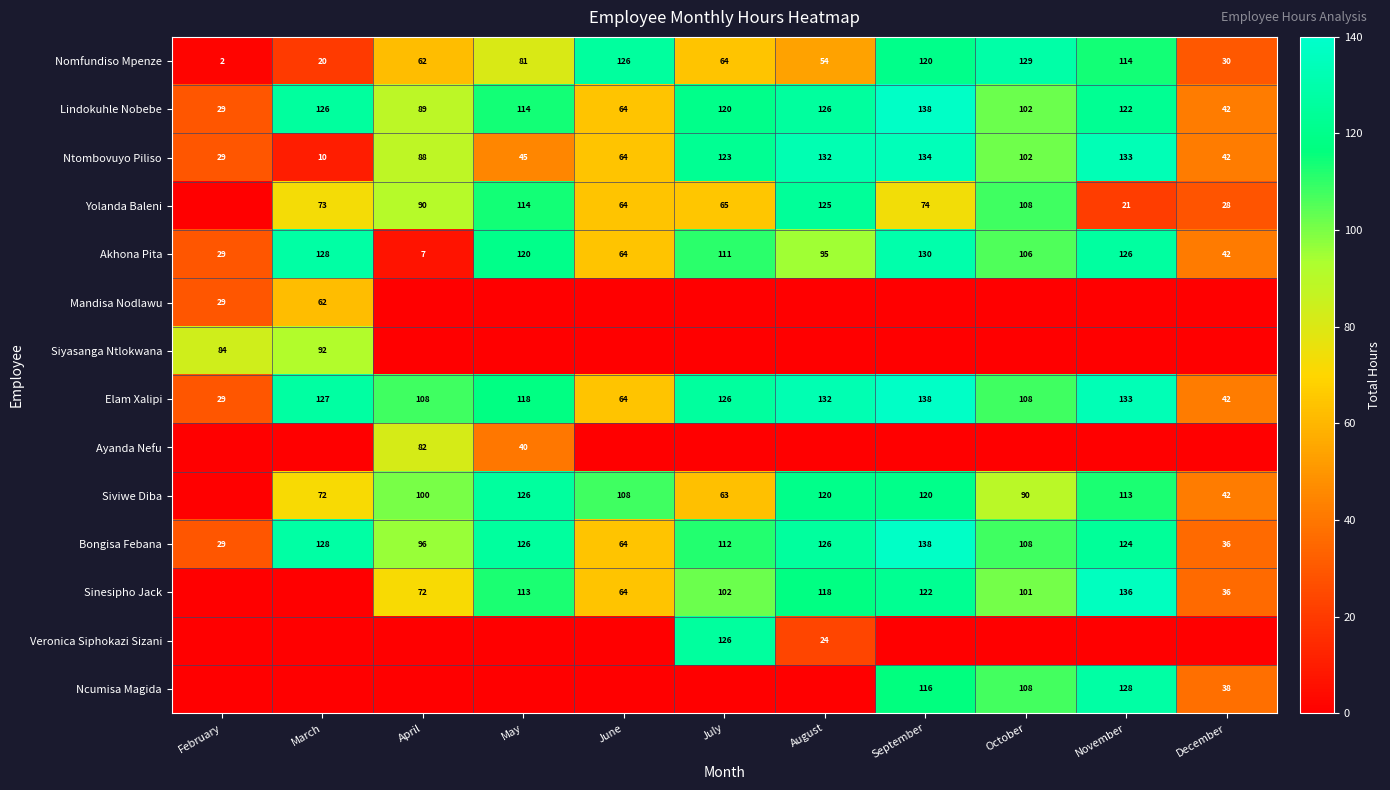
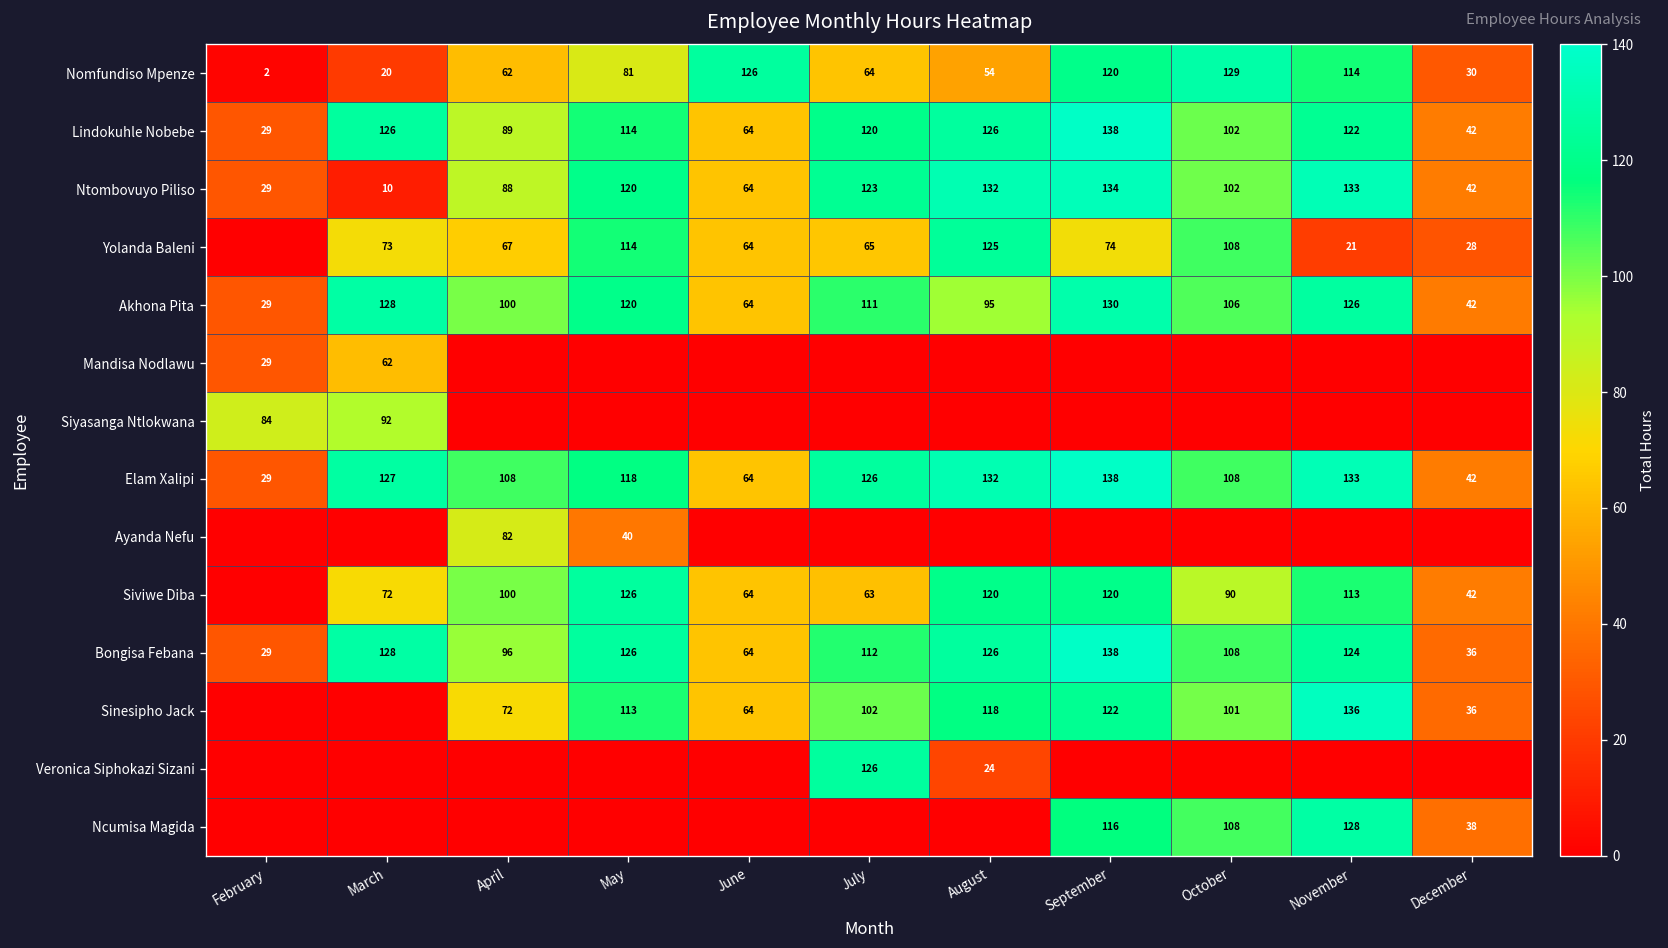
Ntombovuyo Piliso, May: 45 -> 120
Yolanda Baleni, April: 90 -> 67
Akhona Pita, April: 7 -> 100
Siviwe Diba, June: 108 -> 64
